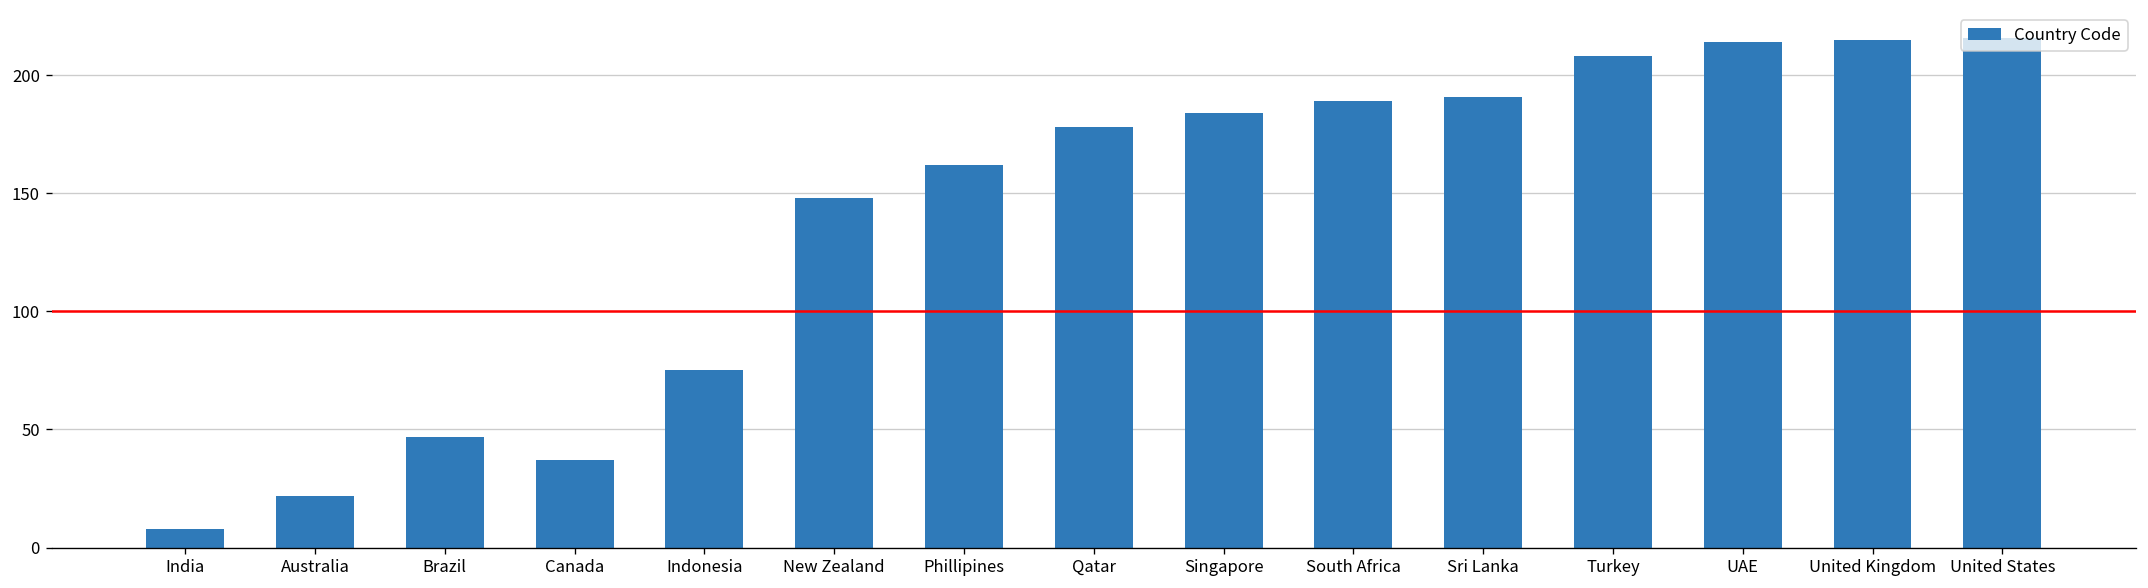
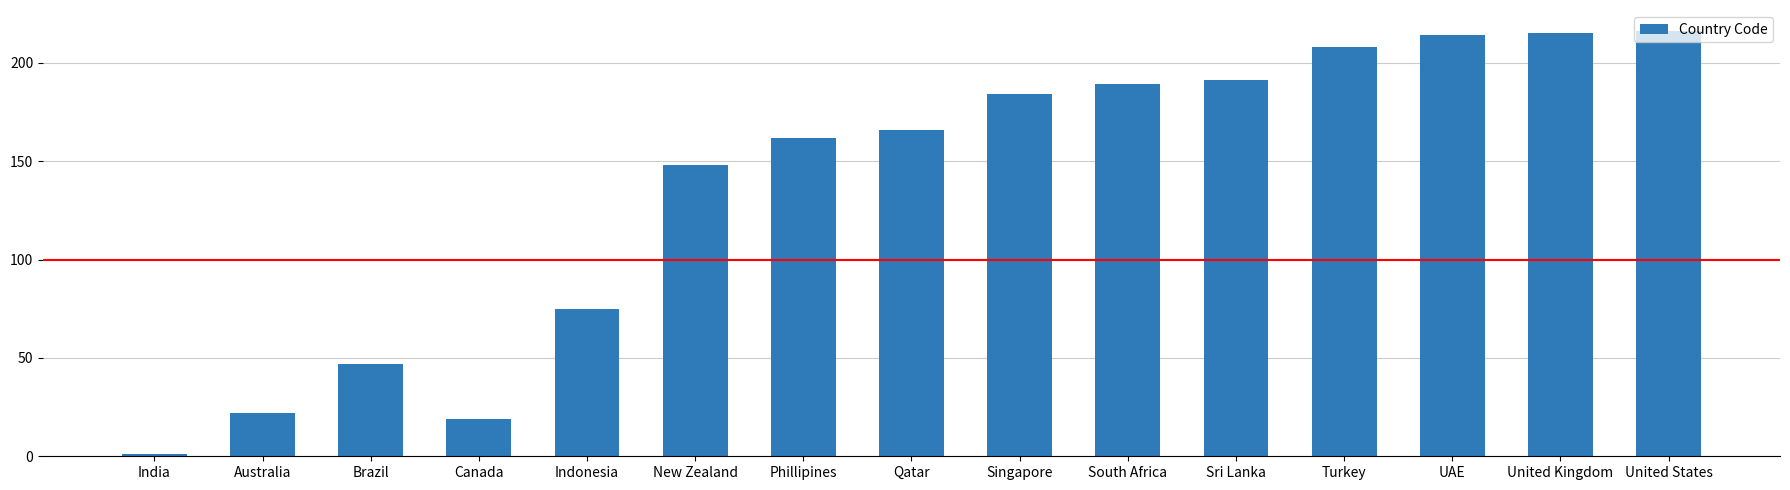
India: 8 -> 1
Canada: 37 -> 19
Qatar: 178 -> 166
